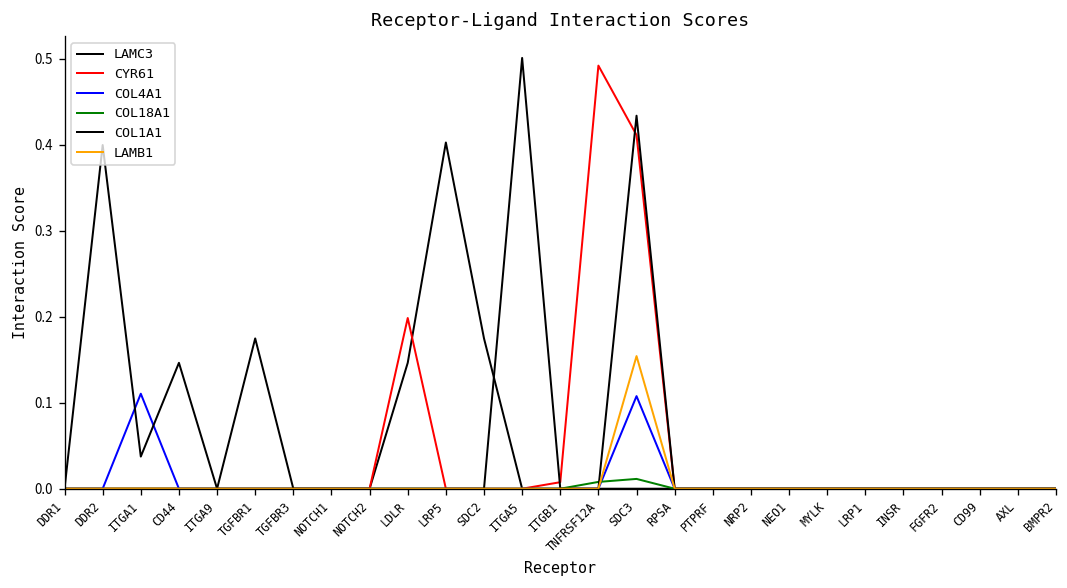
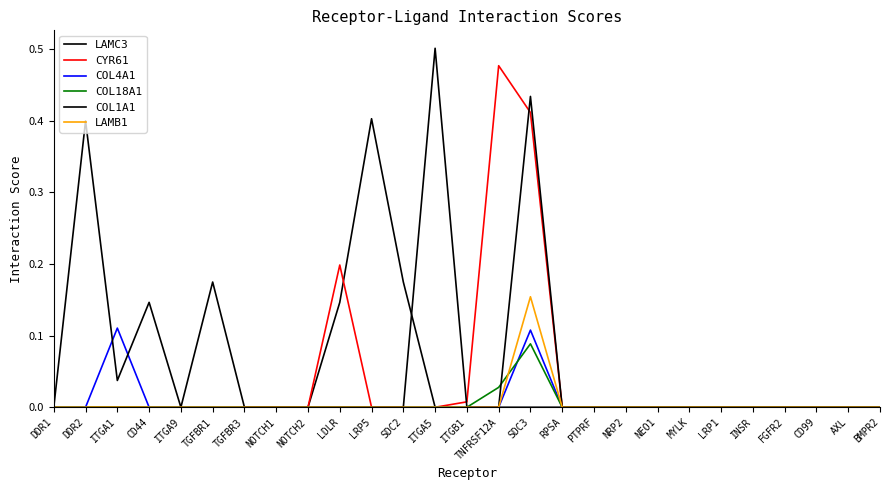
CYR61, TNFRSF12A: 0.49 -> 0.48
COL18A1, TNFRSF12A: 0.01 -> 0.03
COL18A1, SDC3: 0.01 -> 0.09
